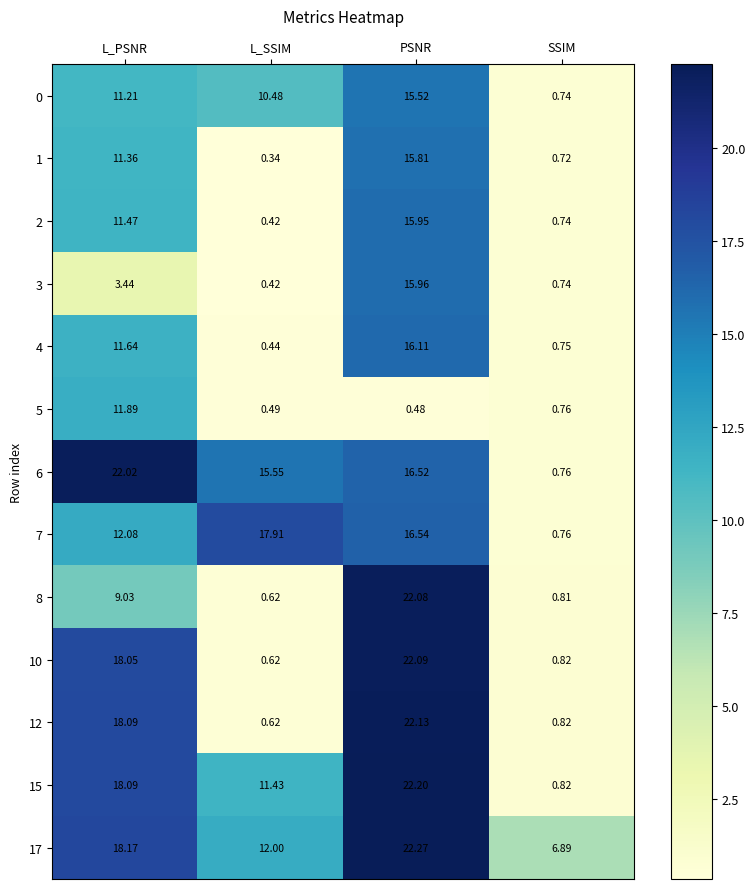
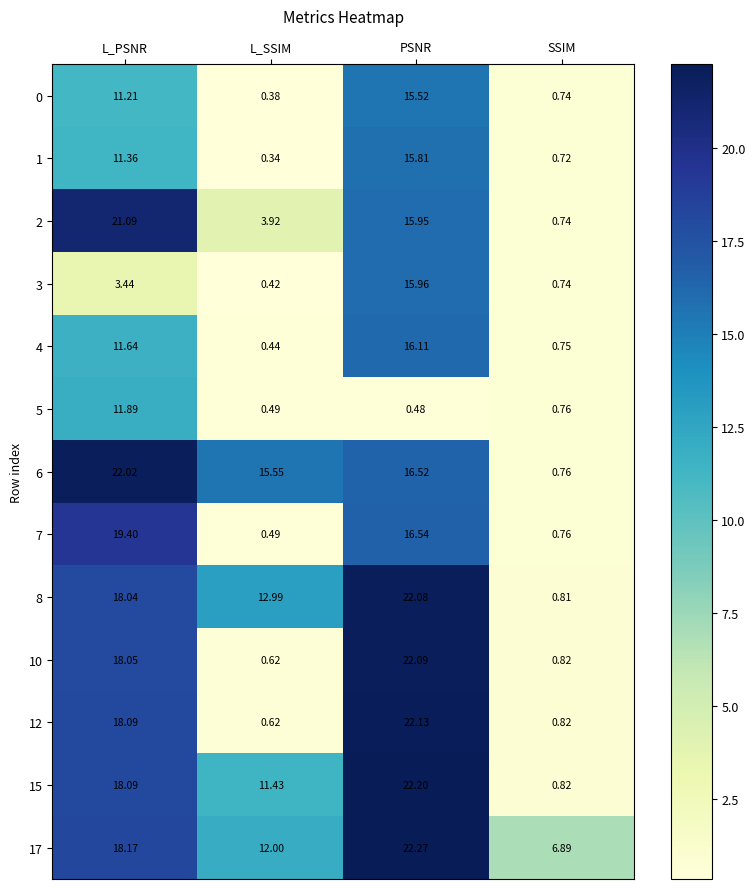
0, L_SSIM: 10.48 -> 0.38
2, L_PSNR: 11.47 -> 21.09
2, L_SSIM: 0.42 -> 3.92
7, L_PSNR: 12.08 -> 19.40
7, L_SSIM: 17.91 -> 0.49
8, L_PSNR: 9.03 -> 18.04
8, L_SSIM: 0.62 -> 12.99
